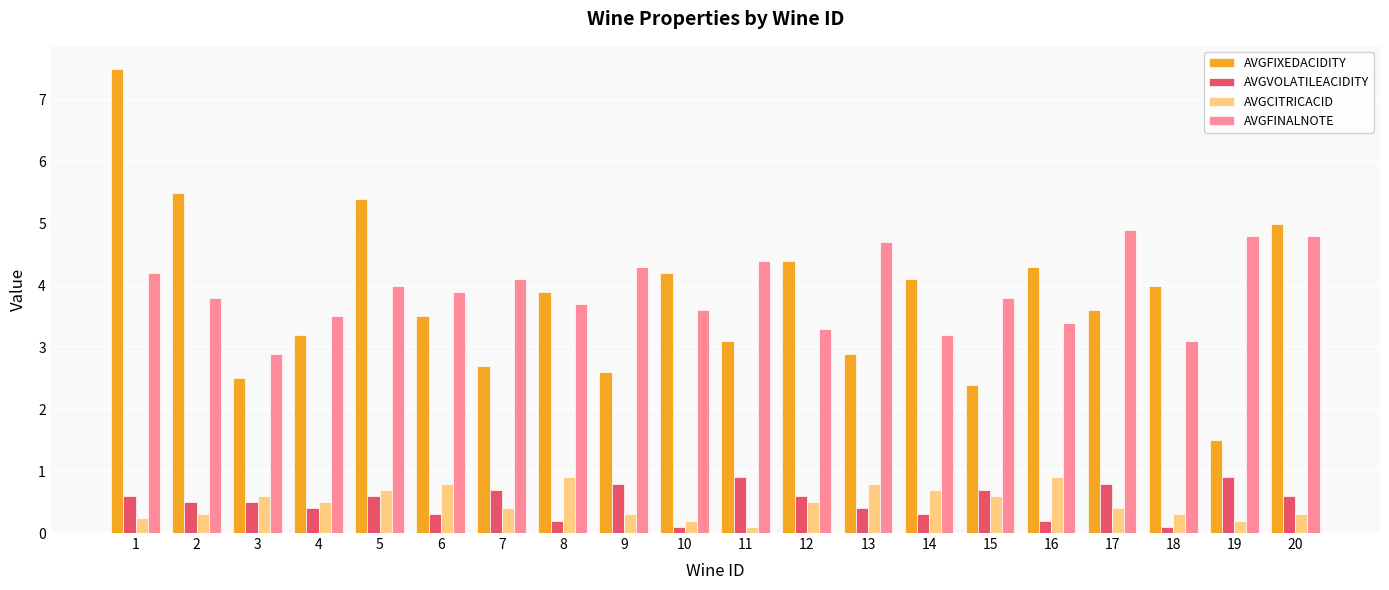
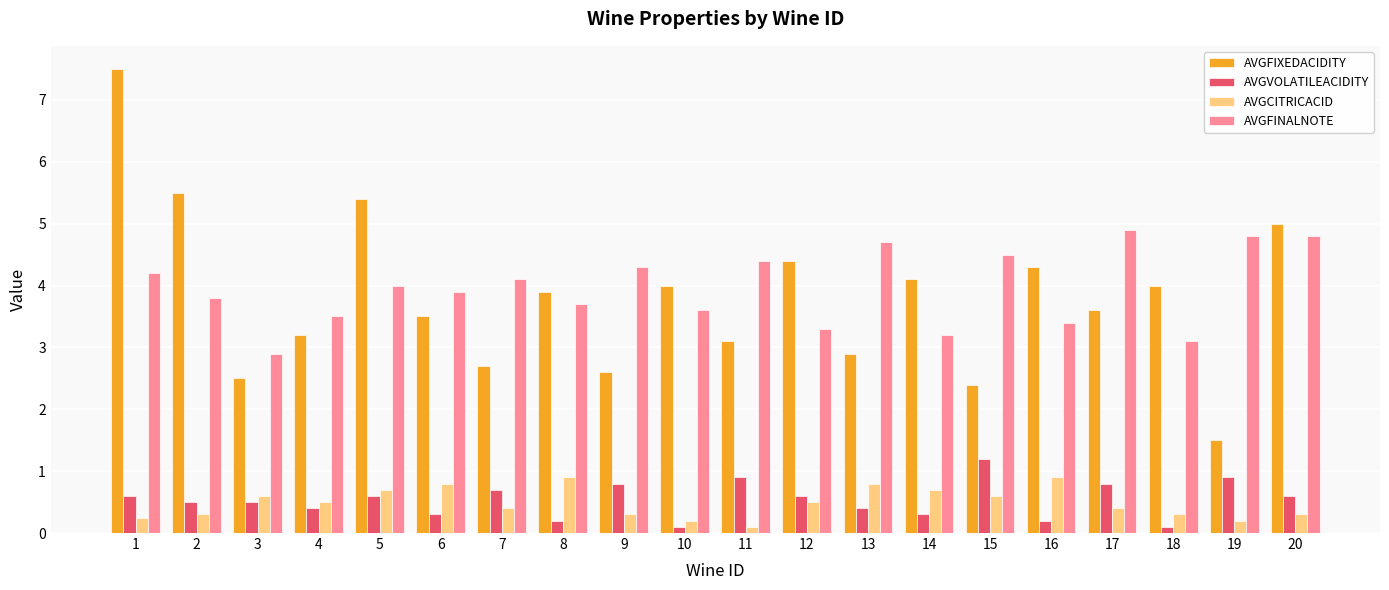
AVGFIXEDACIDITY, 10: 4.2 -> 4.0
AVGVOLATILEACIDITY, 15: 0.7 -> 1.2
AVGFINALNOTE, 15: 3.8 -> 4.5
